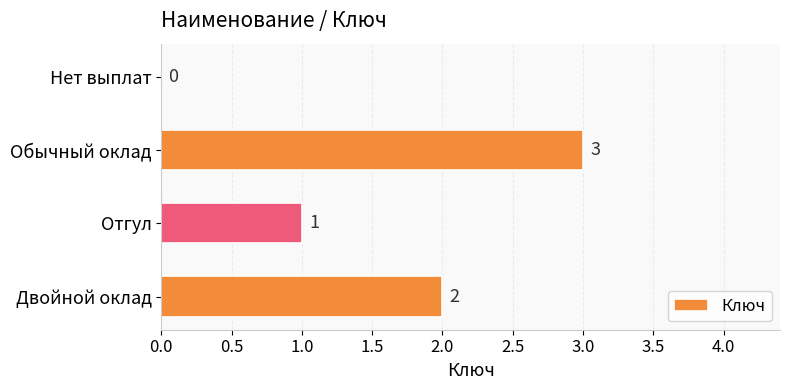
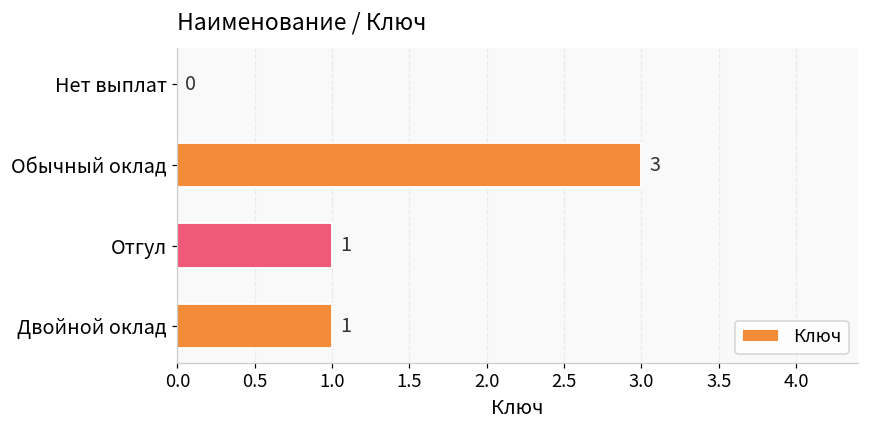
Двойной оклад: 2 -> 1
